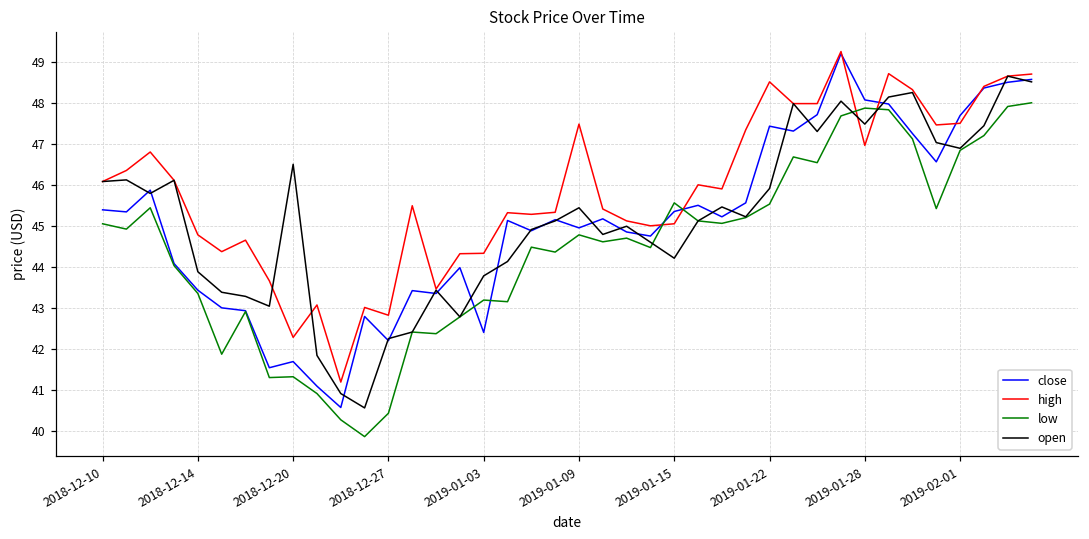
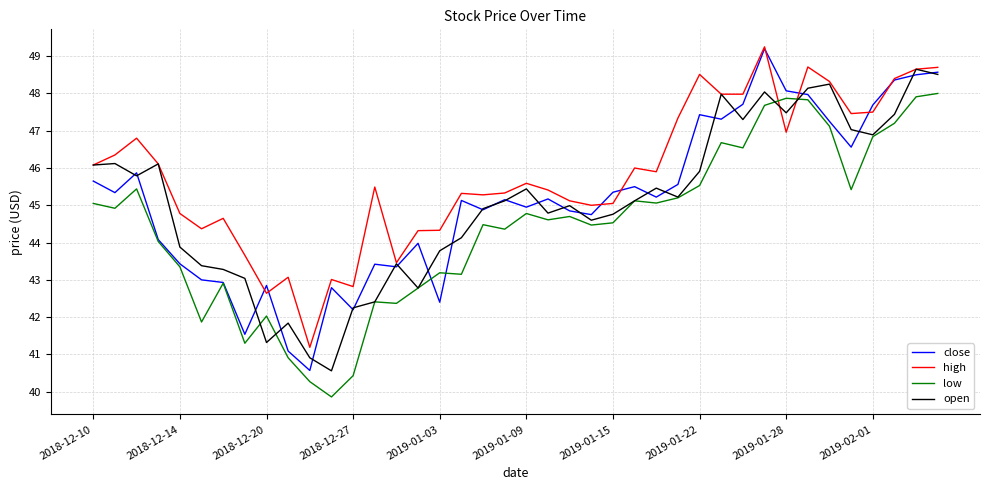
close, 2018-12-10: 45.4 -> 45.7
close, 2018-12-20: 41.7 -> 42.9
high, 2018-12-20: 42.3 -> 42.6
low, 2018-12-20: 41.3 -> 42.0
open, 2018-12-20: 46.5 -> 41.3
high, 2019-01-09: 47.5 -> 45.6
low, 2019-01-15: 45.6 -> 44.5
open, 2019-01-15: 44.2 -> 44.8
